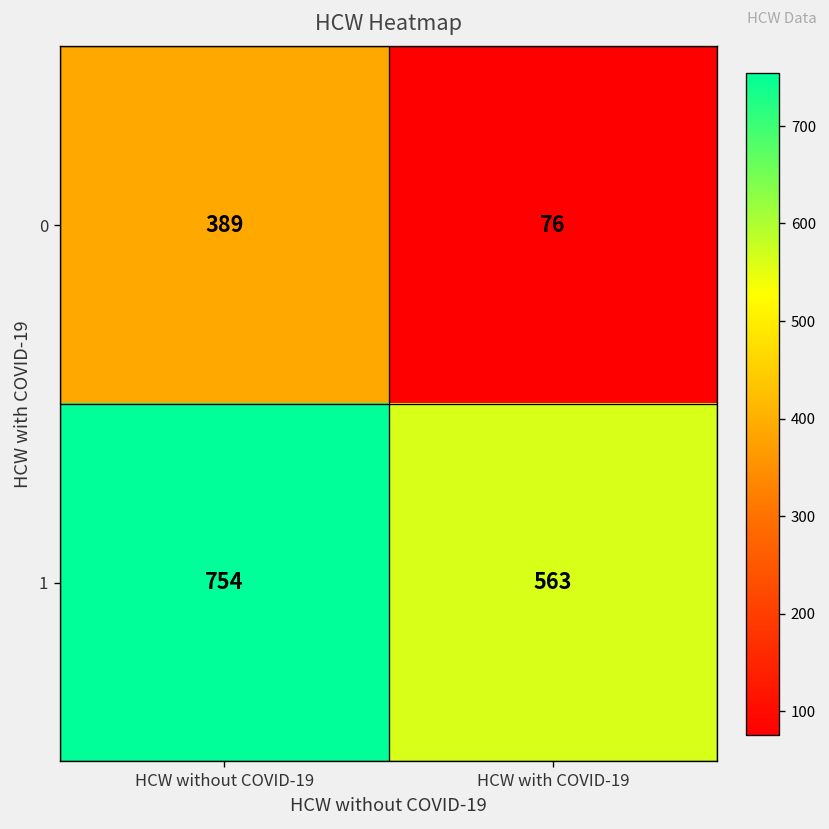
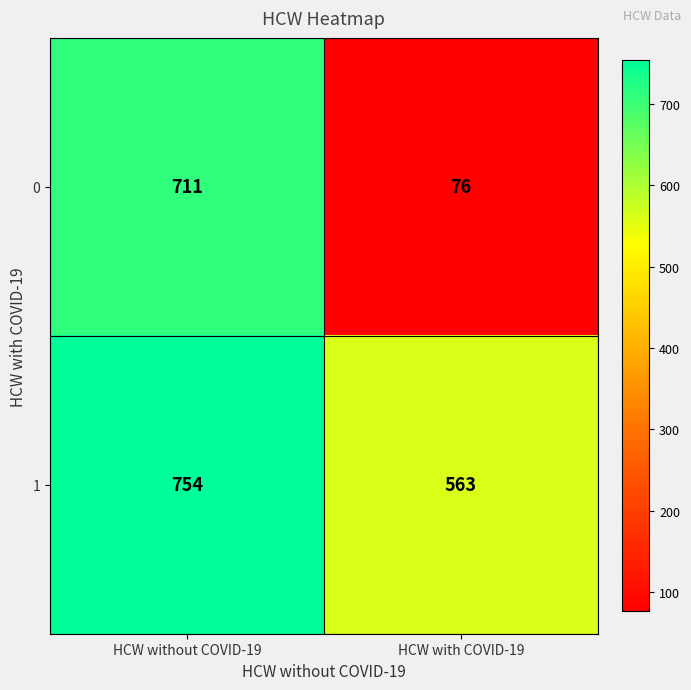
0, HCW without COVID-19: 389 -> 711
